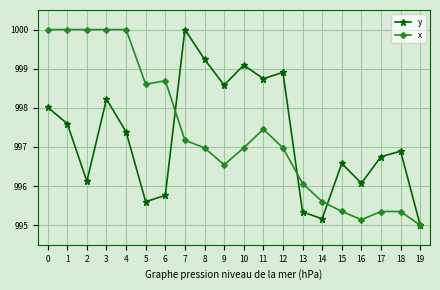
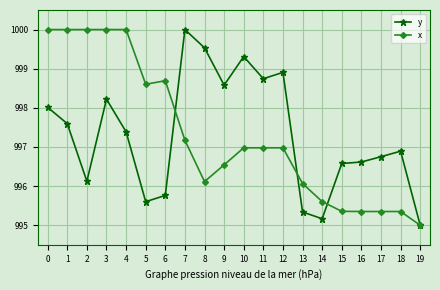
y, 8: 999.2 -> 999.5
x, 8: 997.0 -> 996.1
y, 10: 999.1 -> 999.3
x, 11: 997.5 -> 997.0
y, 16: 996.1 -> 996.6
x, 16: 995.1 -> 995.4
